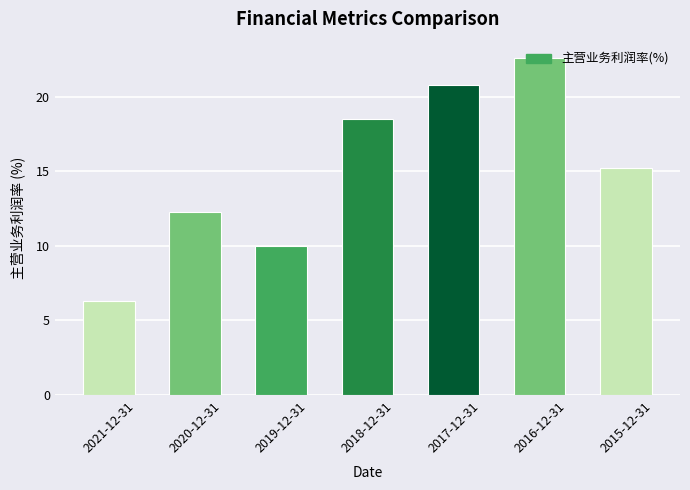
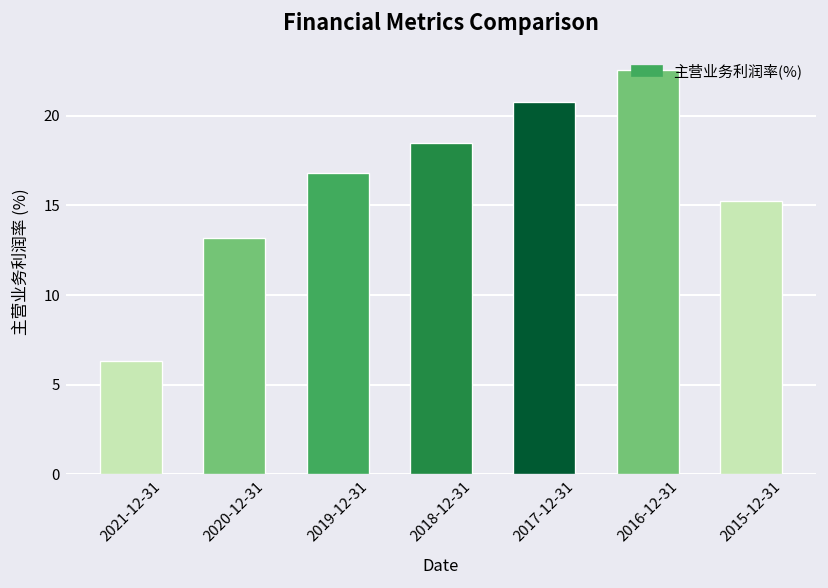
2020-12-31: 12.3 -> 13.2
2019-12-31: 10.0 -> 16.8
